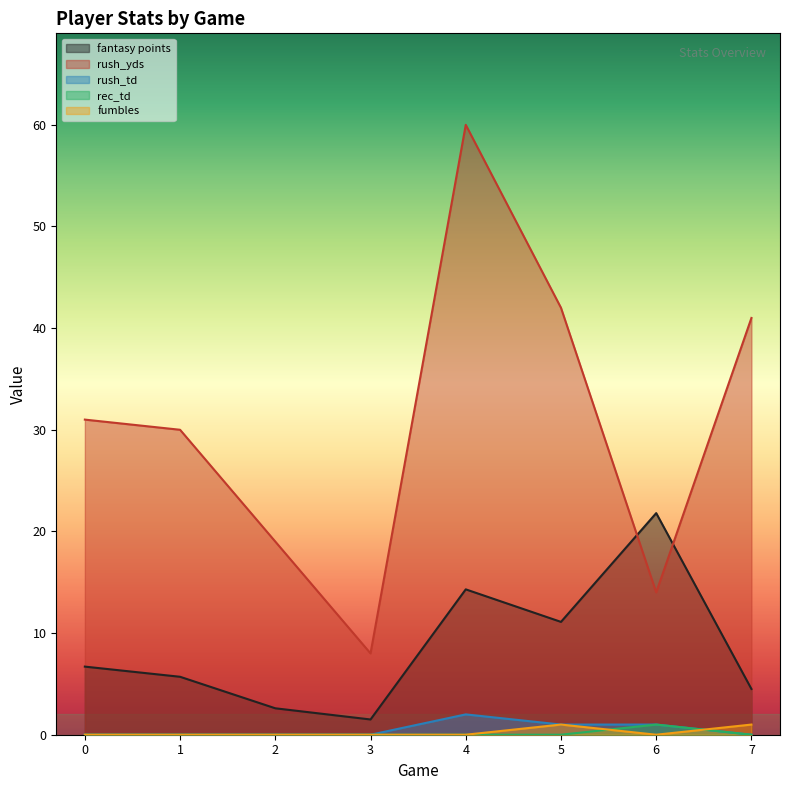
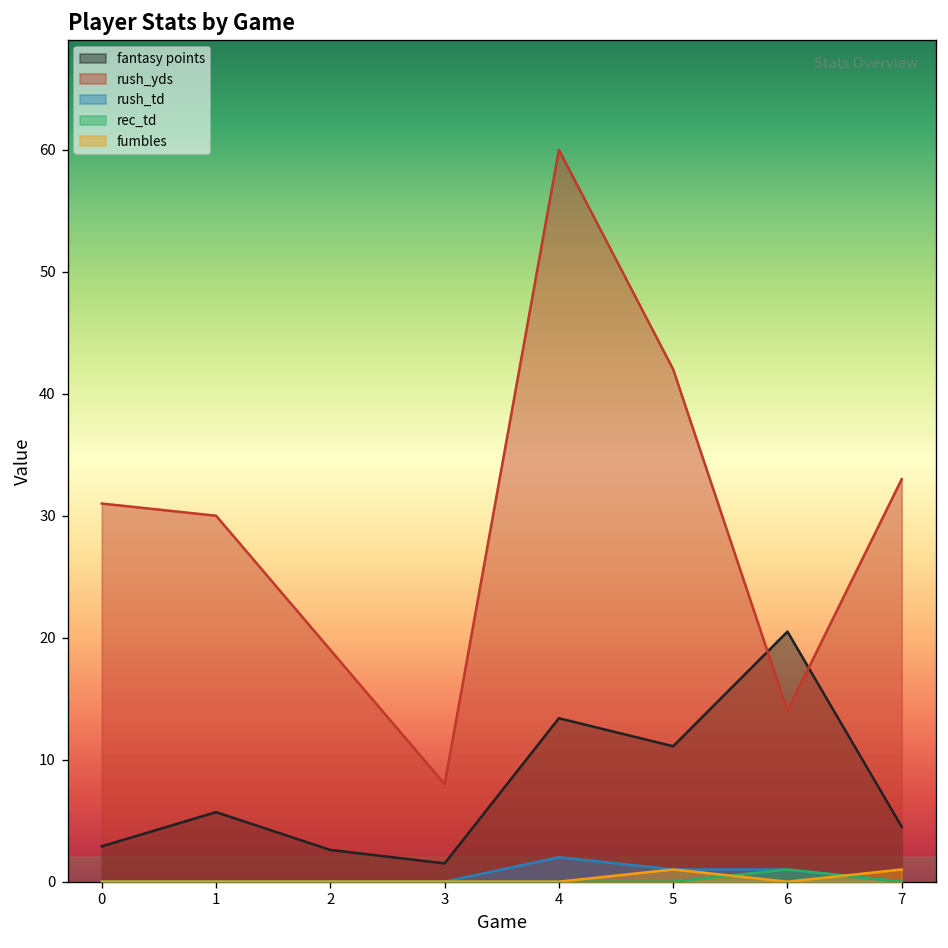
fantasy points, 0: 6.7 -> 2.9
fantasy points, 4: 14.3 -> 13.4
fantasy points, 6: 21.8 -> 20.5
rush_yds, 7: 41 -> 33
